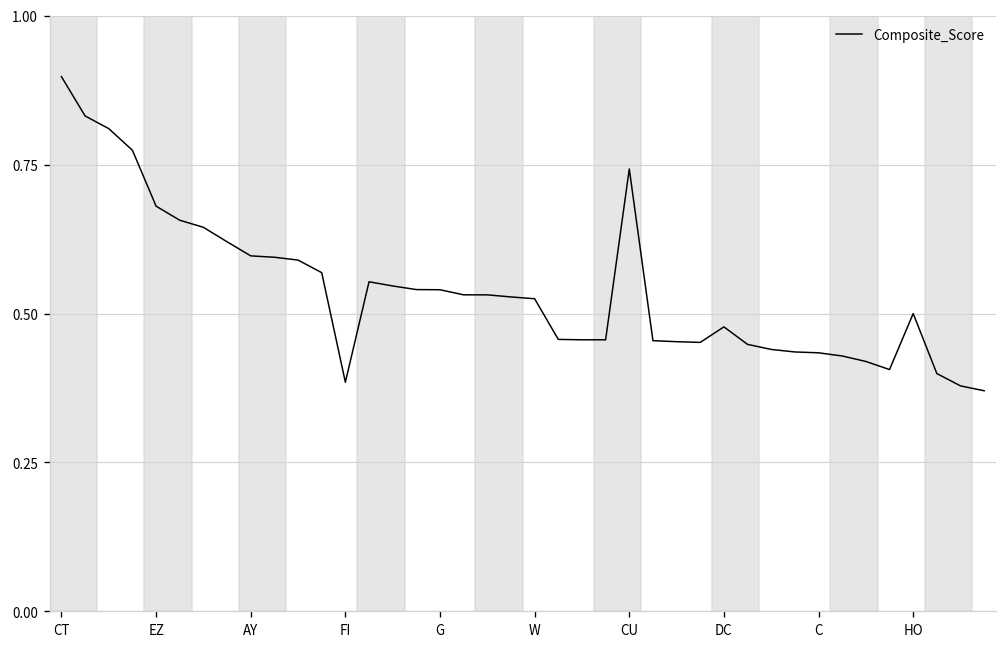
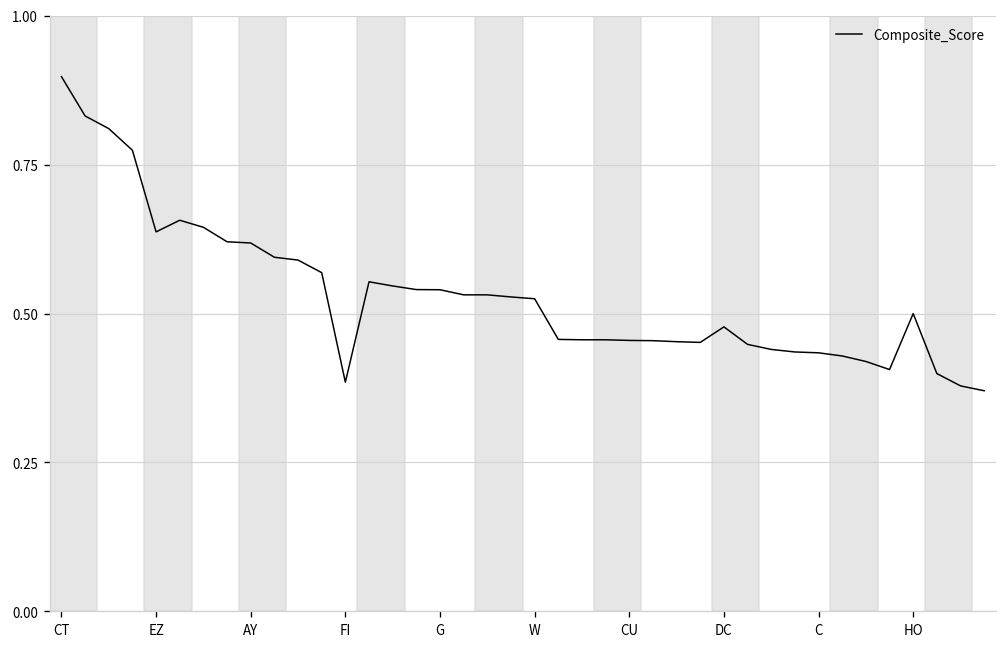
EZ: 0.68 -> 0.64
AY: 0.60 -> 0.62
CU: 0.74 -> 0.45
